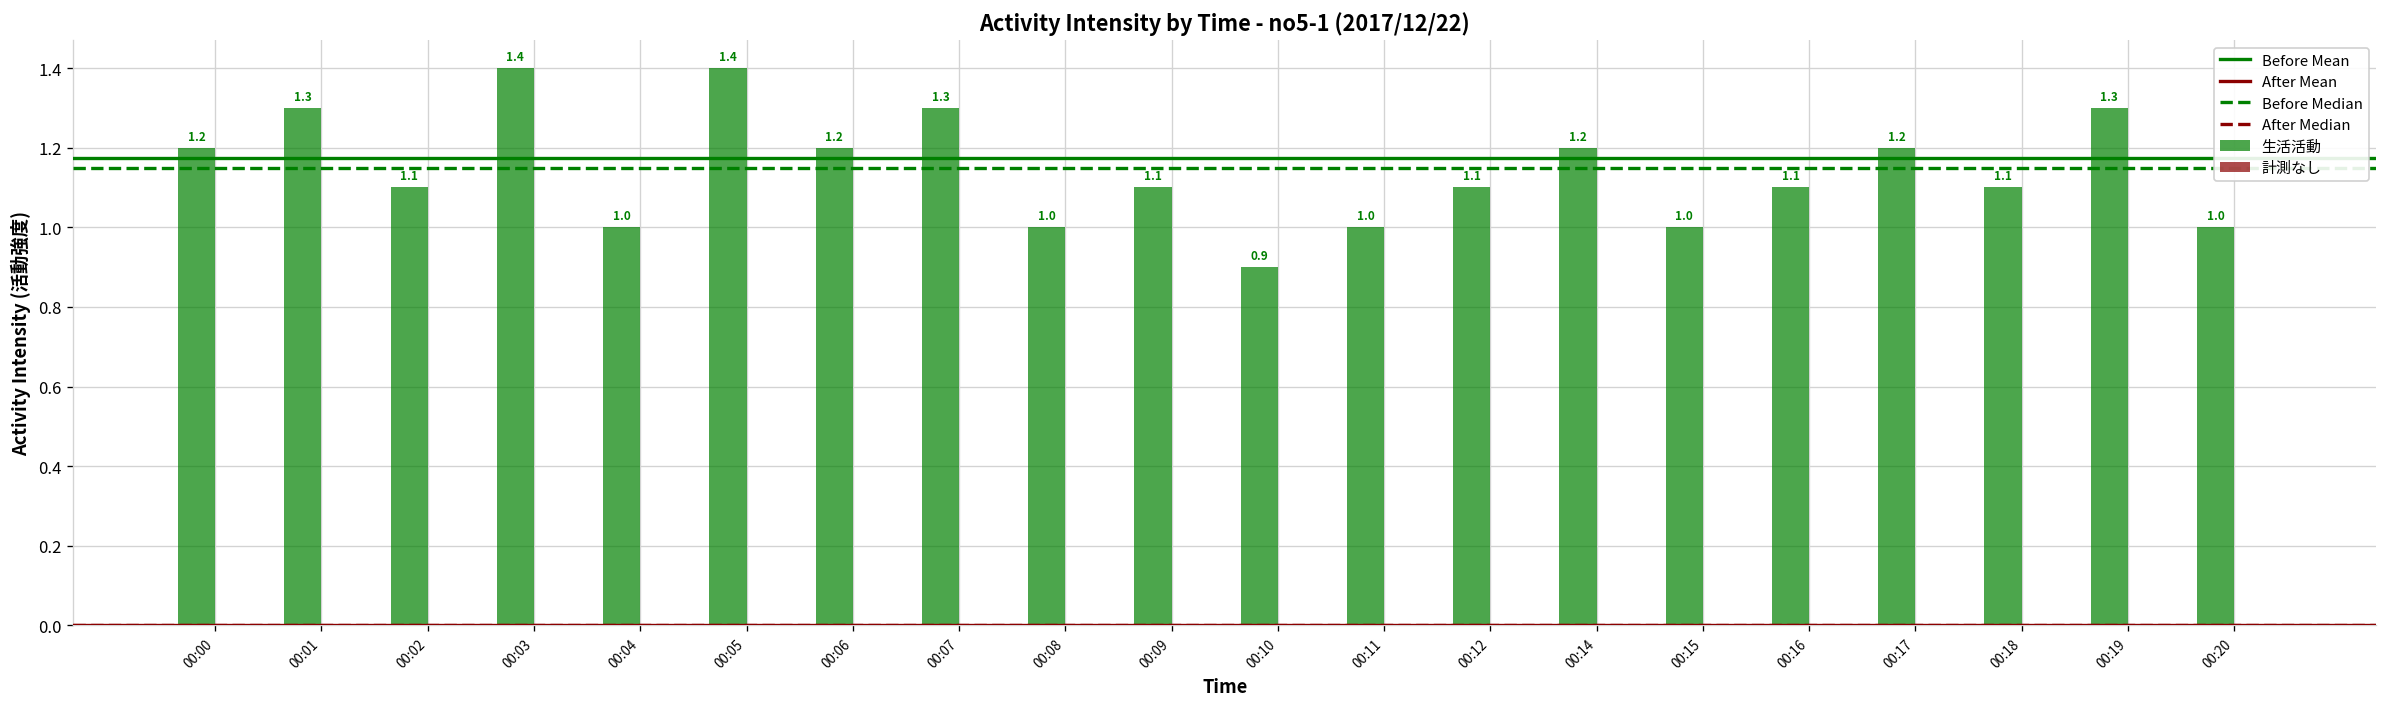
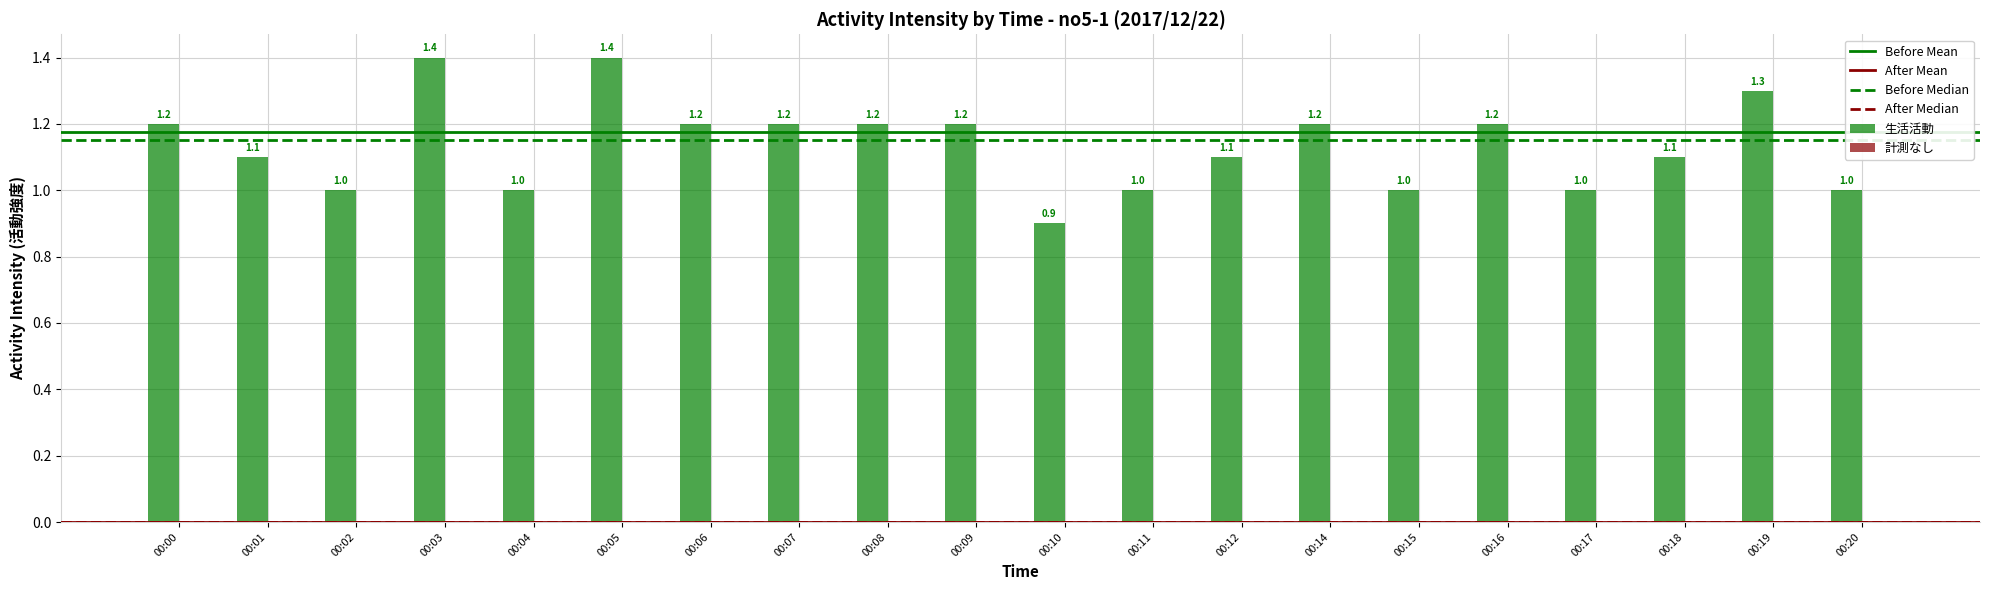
生活活動, 00:01: 1.3 -> 1.1
生活活動, 00:02: 1.1 -> 1.0
生活活動, 00:07: 1.3 -> 1.2
生活活動, 00:08: 1.0 -> 1.2
生活活動, 00:09: 1.1 -> 1.2
生活活動, 00:16: 1.1 -> 1.2
生活活動, 00:17: 1.2 -> 1.0
